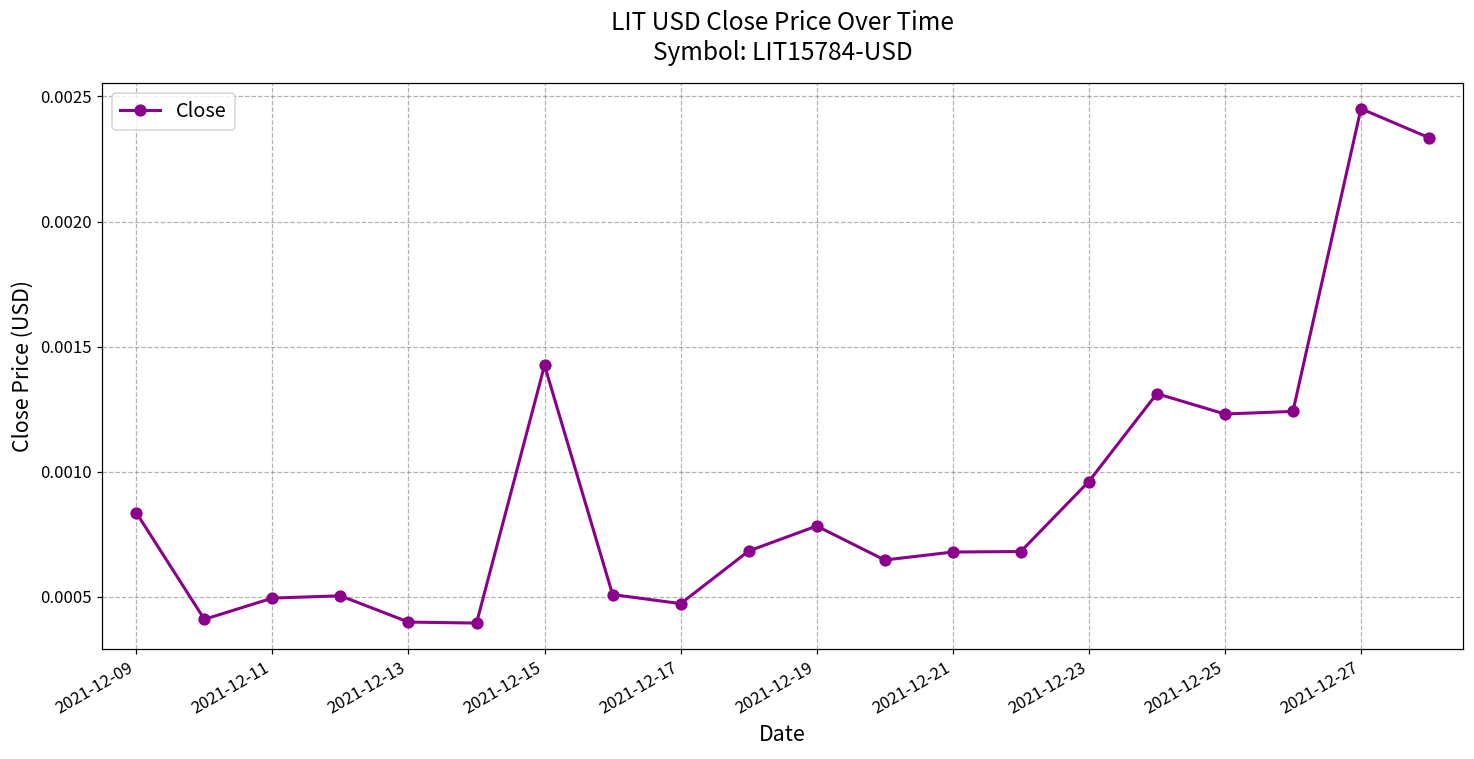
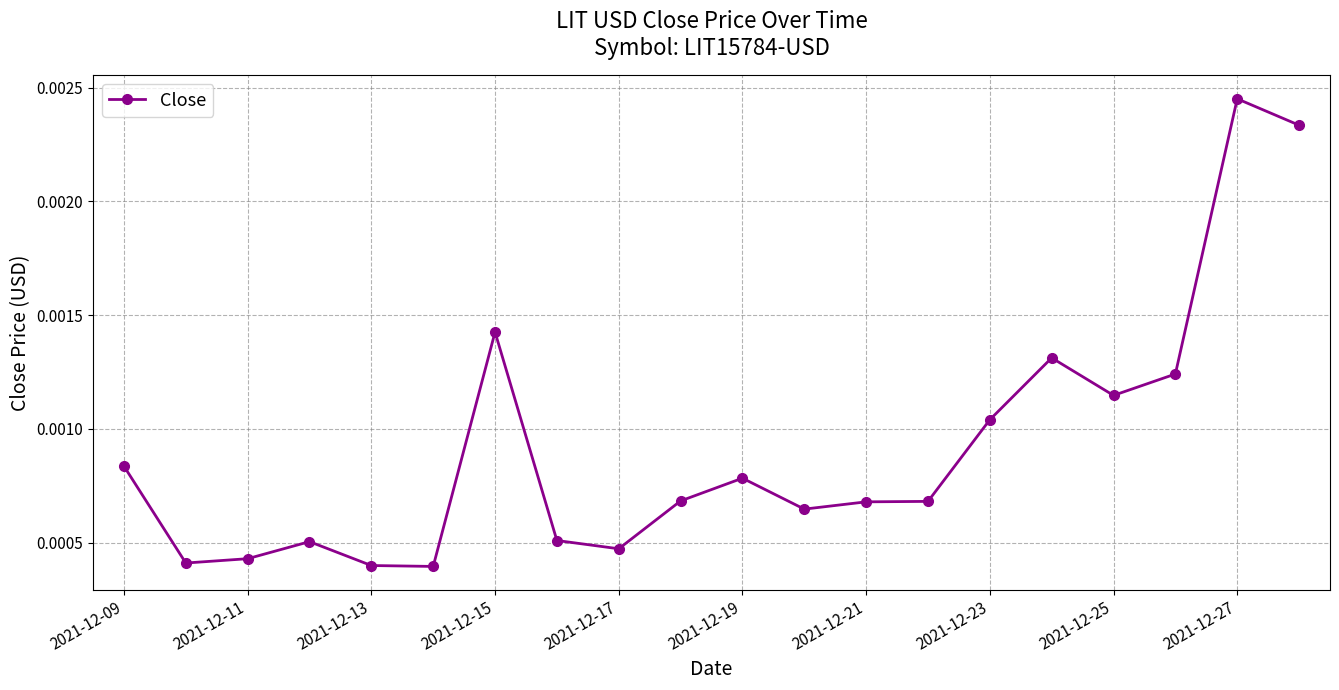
2021-12-11: 0.00049 -> 0.00043
2021-12-23: 0.00096 -> 0.00104
2021-12-25: 0.00123 -> 0.00115
